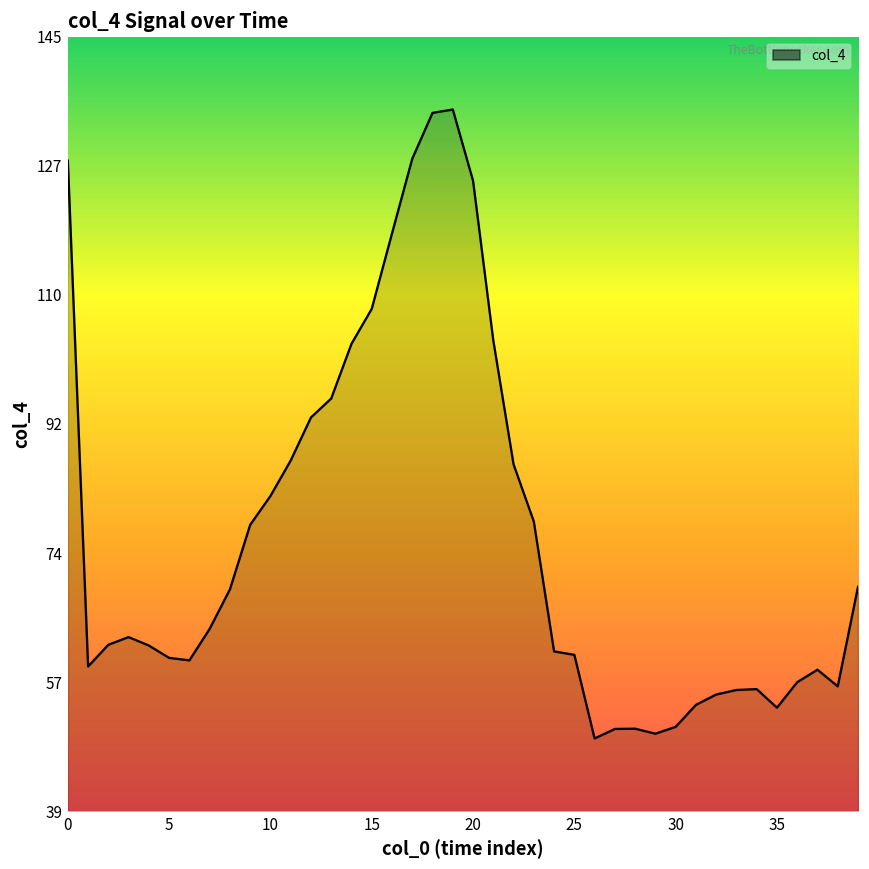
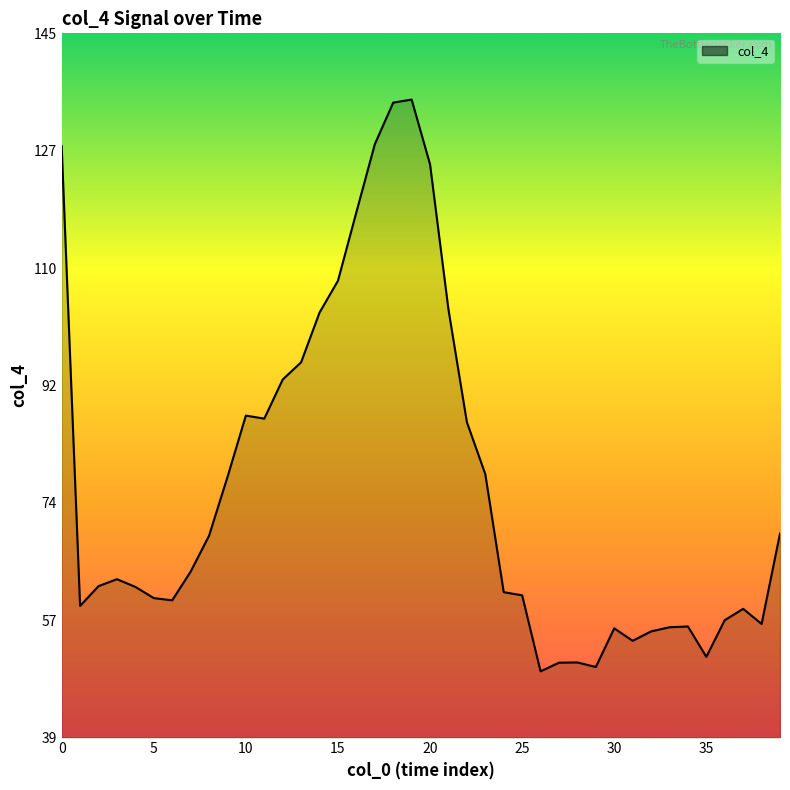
10: 82 -> 87
30: 50 -> 55
35: 53 -> 51
